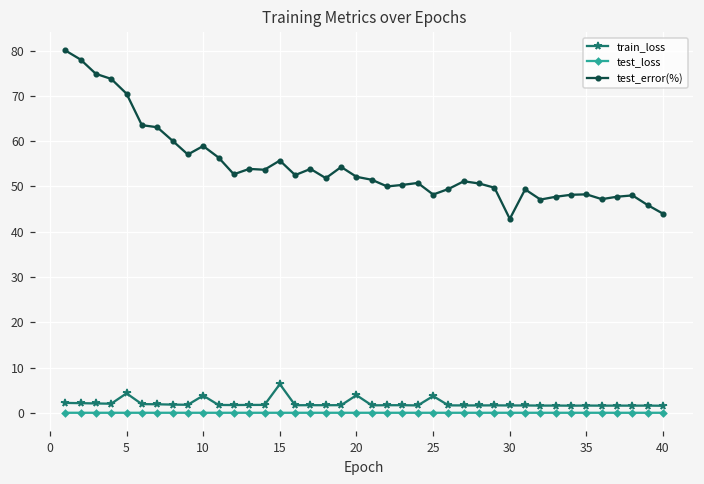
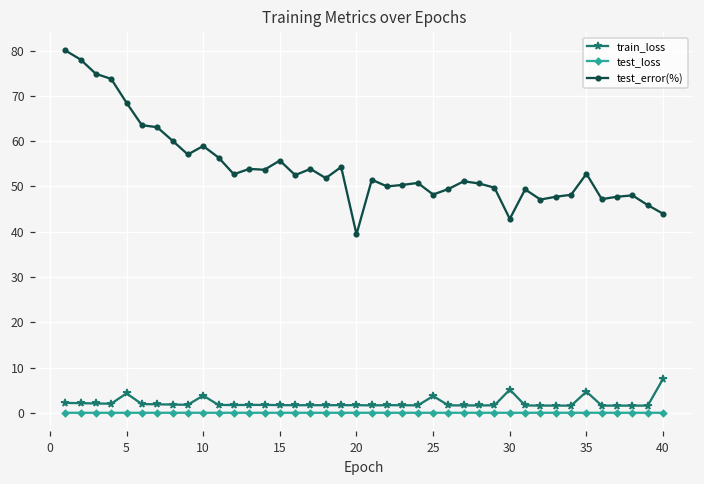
test_error(%), 5: 71 -> 69
train_loss, 15: 6 -> 2
train_loss, 20: 4 -> 2
test_error(%), 20: 52 -> 39
train_loss, 30: 2 -> 5
train_loss, 35: 2 -> 5
test_error(%), 35: 48 -> 53
train_loss, 40: 2 -> 8
